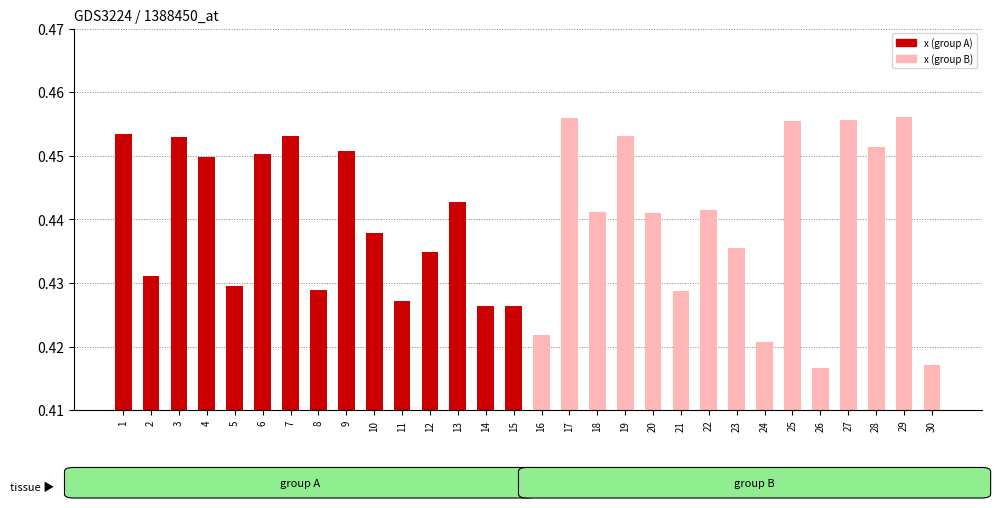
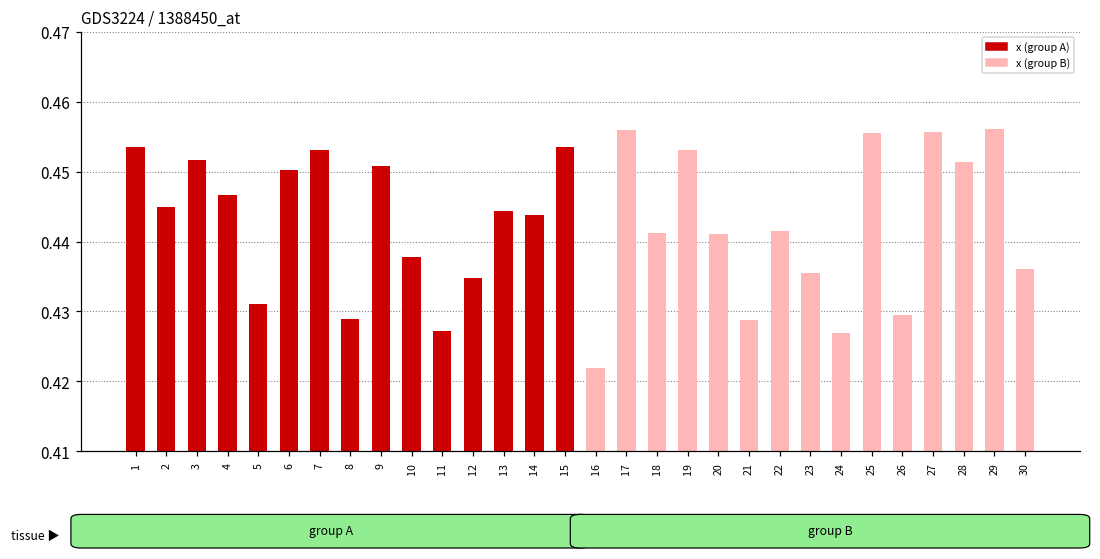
2: 0.431 -> 0.445
3: 0.453 -> 0.452
4: 0.450 -> 0.447
5: 0.429 -> 0.431
13: 0.443 -> 0.444
14: 0.426 -> 0.444
15: 0.426 -> 0.453
24: 0.421 -> 0.427
26: 0.417 -> 0.430
30: 0.417 -> 0.436
